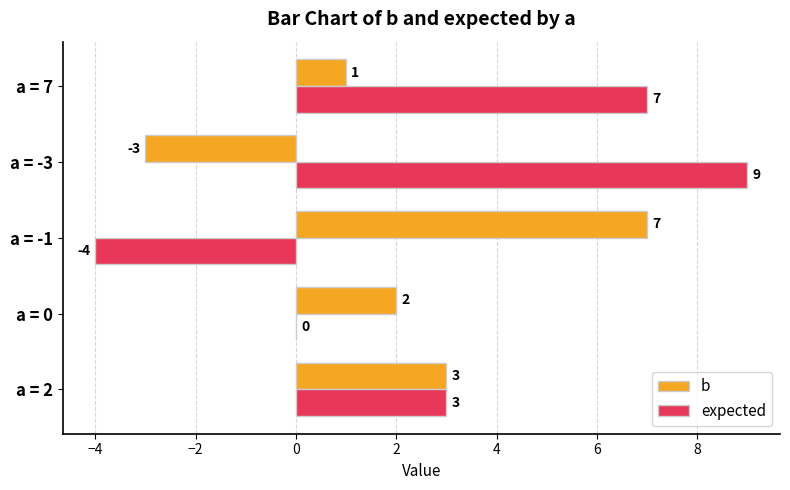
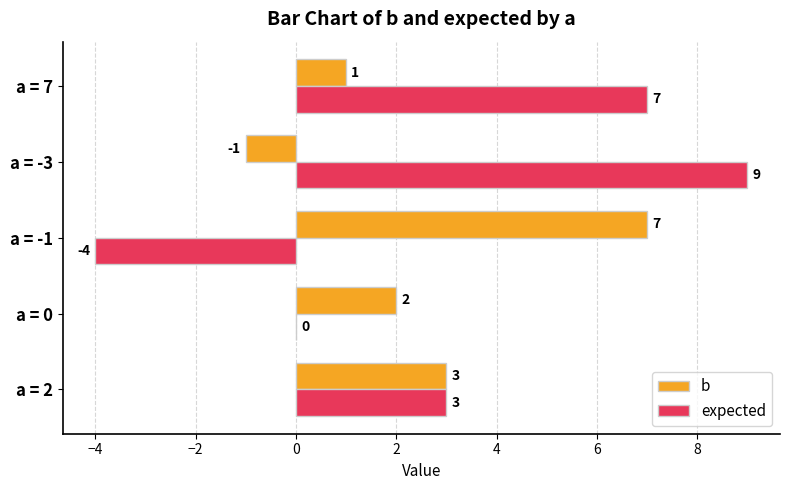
b, a = -3: -3 -> -1
